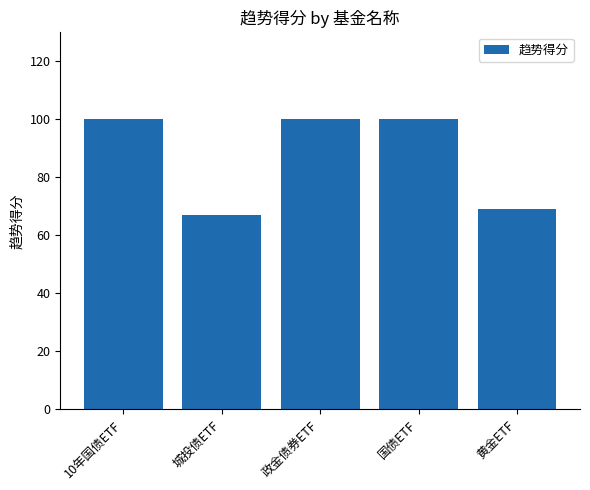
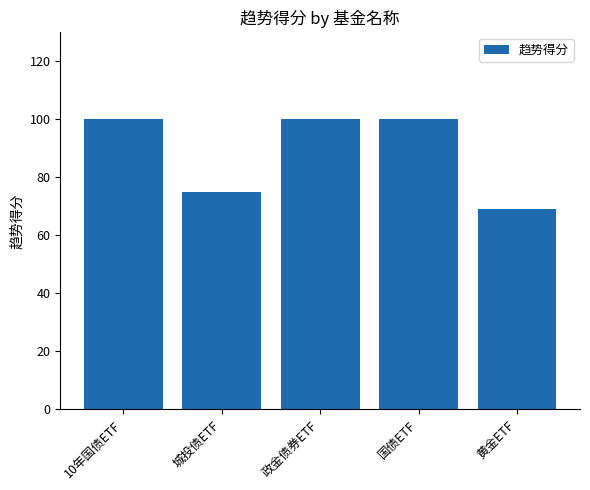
城投债ETF: 67 -> 75
